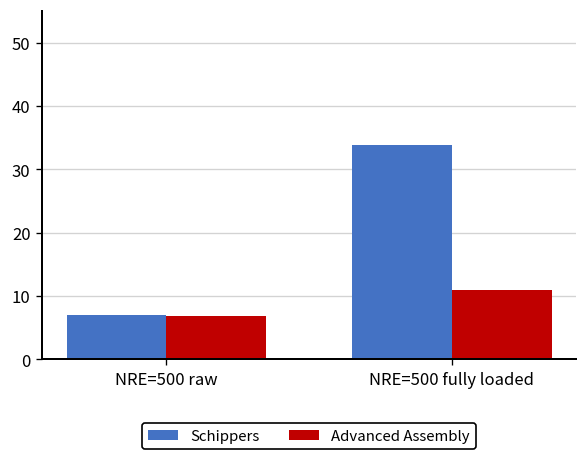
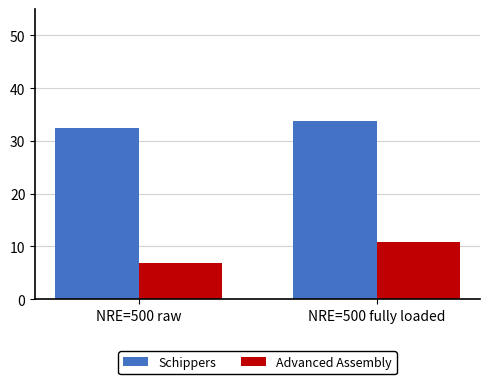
Schippers, NRE=500 raw: 7 -> 33
